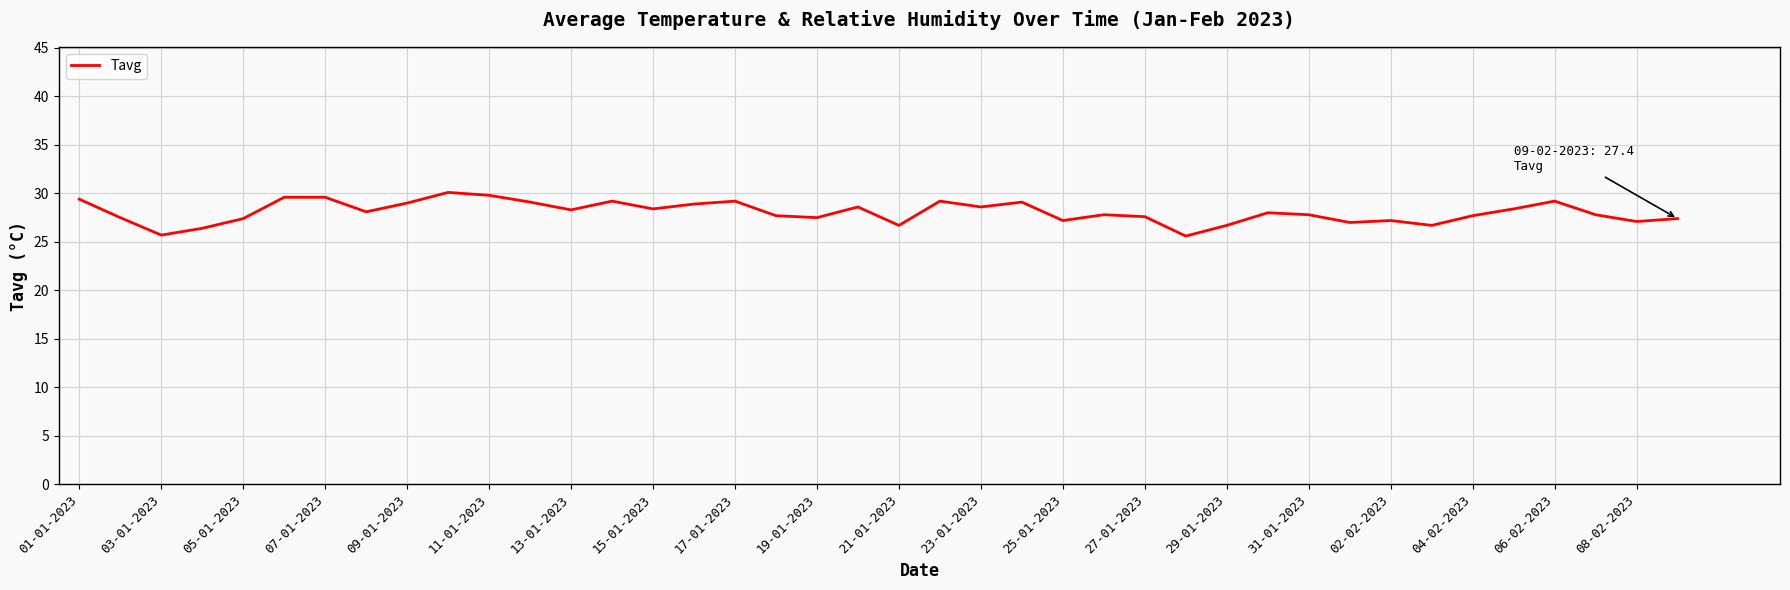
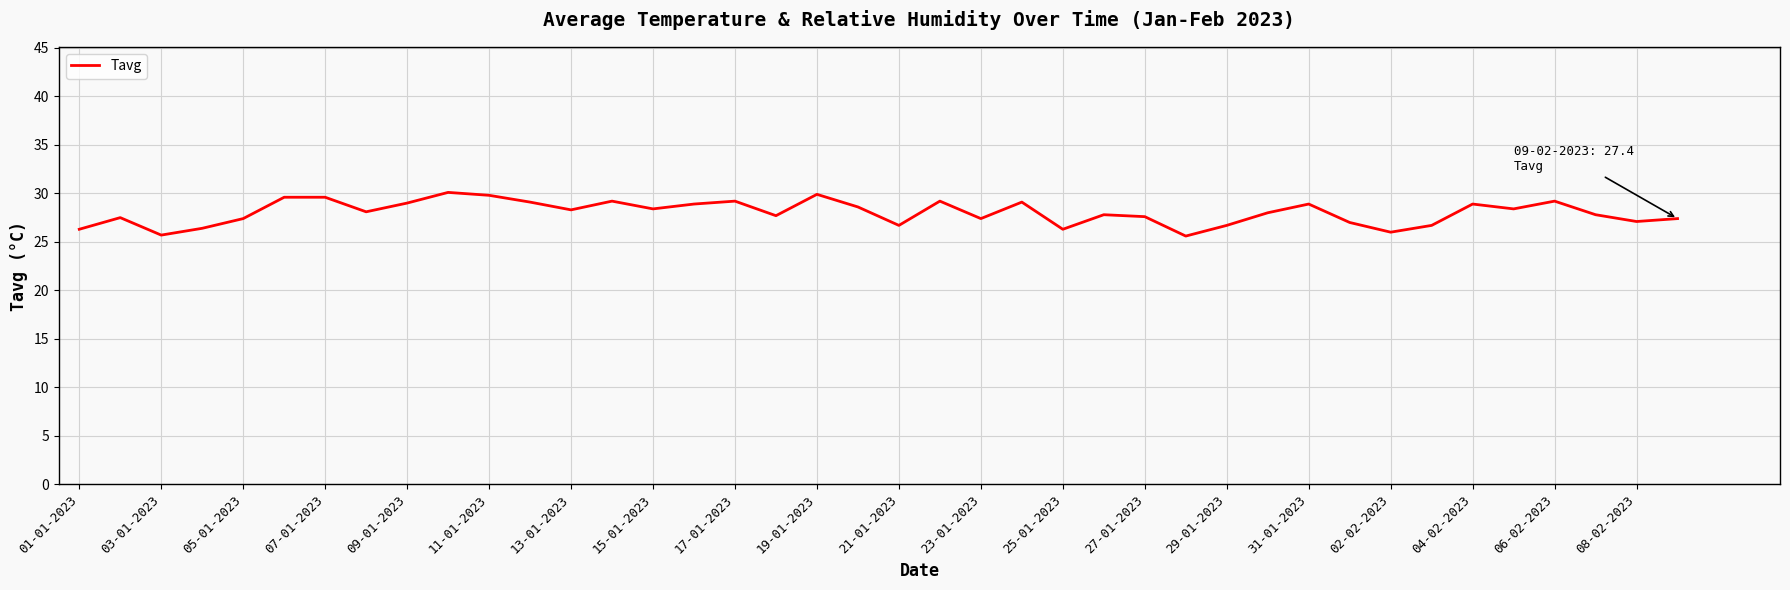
01-01-2023: 29 -> 26
19-01-2023: 28 -> 30
23-01-2023: 29 -> 27
25-01-2023: 27 -> 26
31-01-2023: 28 -> 29
02-02-2023: 27 -> 26
04-02-2023: 28 -> 29
